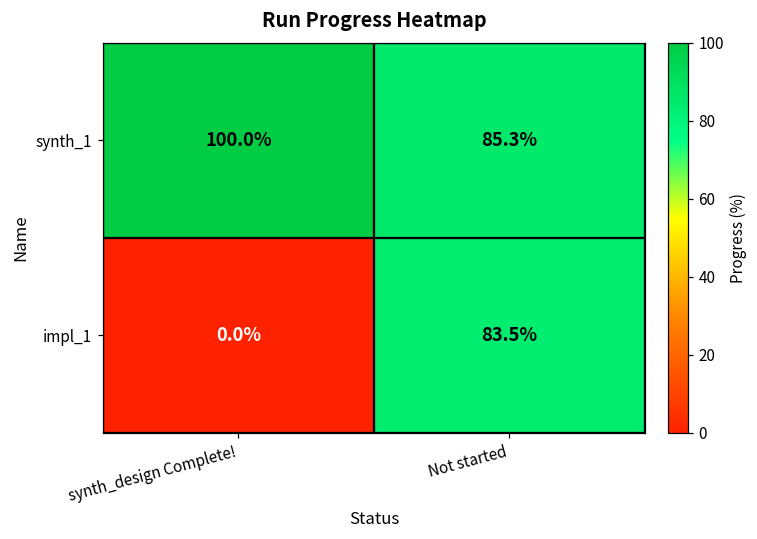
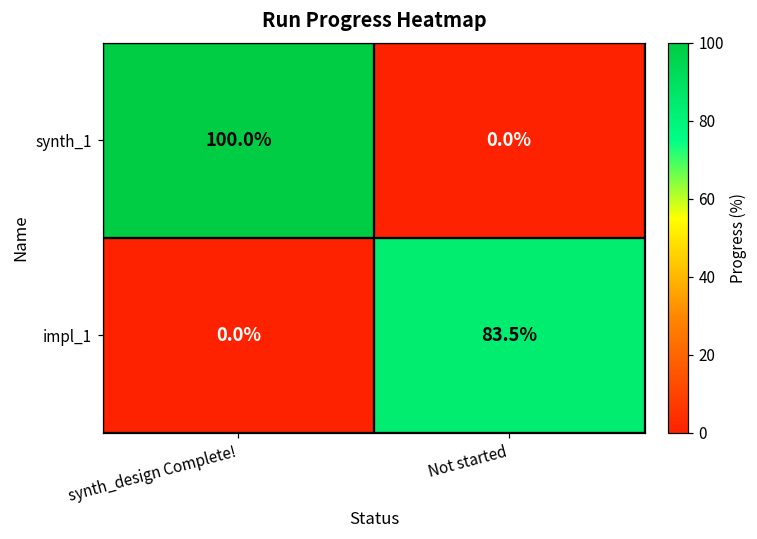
synth_1, Not started: 85.3% -> 0.0%
